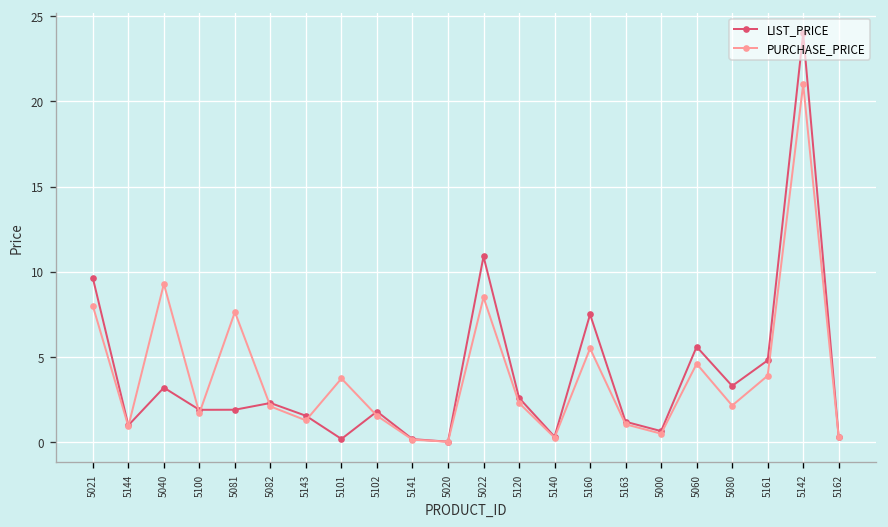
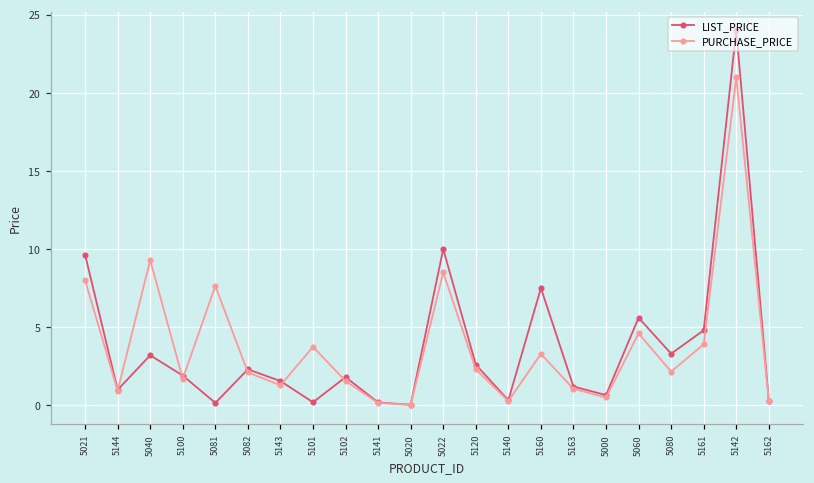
LIST_PRICE, 5081: 1.9 -> 0.2
LIST_PRICE, 5022: 10.9 -> 10.0
PURCHASE_PRICE, 5160: 5.5 -> 3.3
